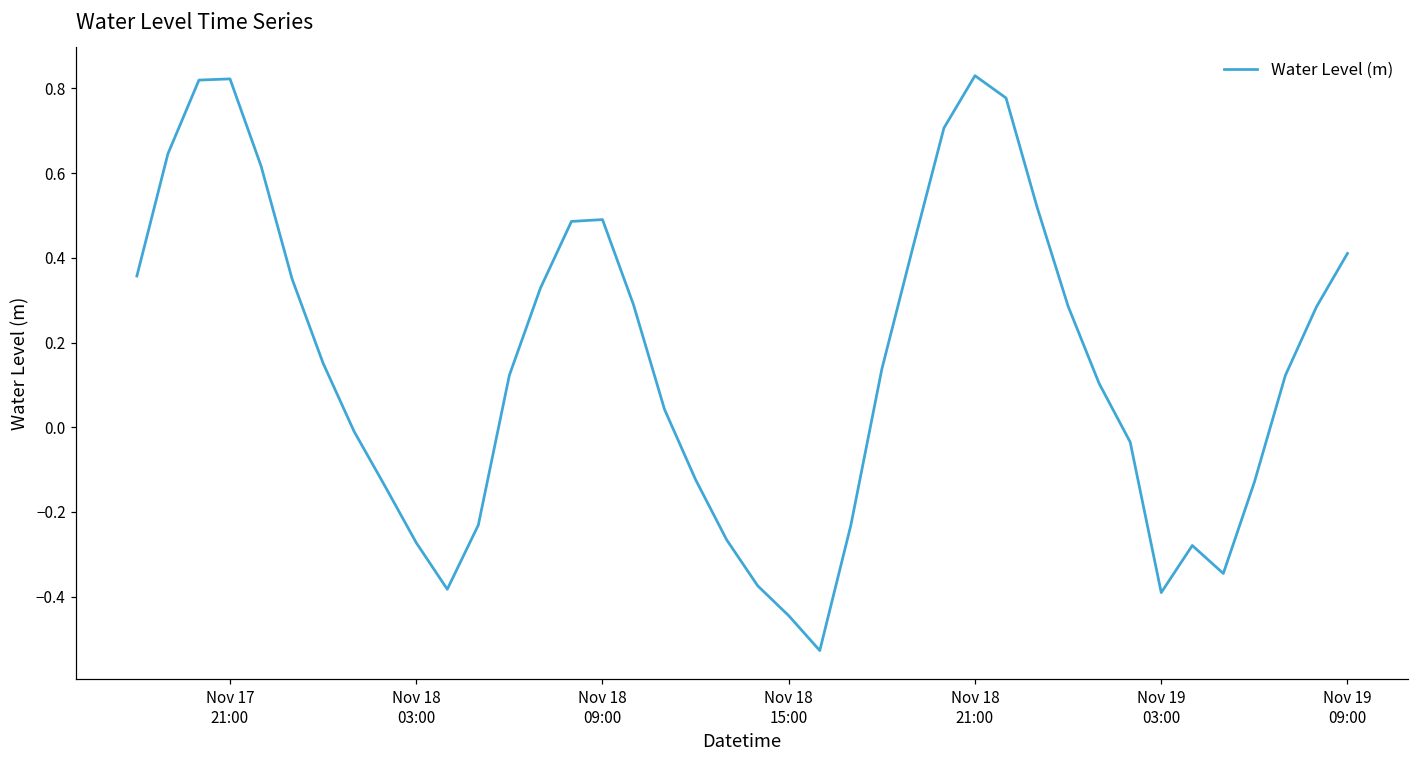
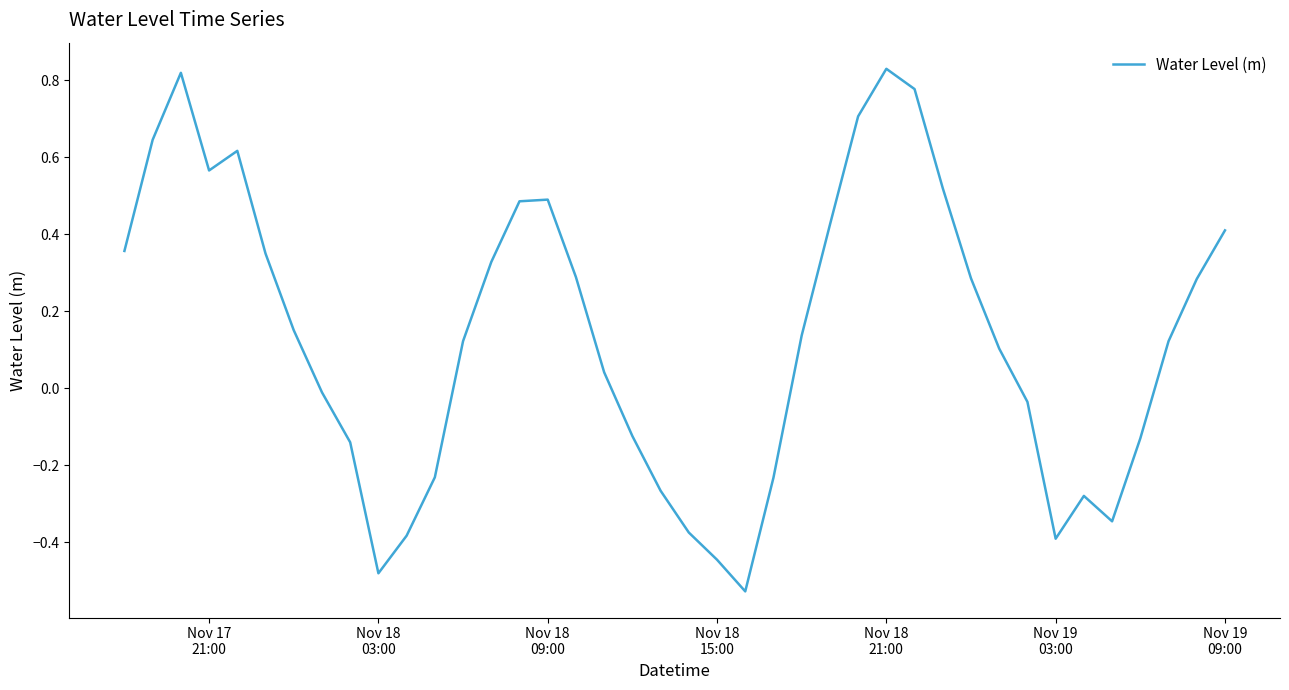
Nov 17 21:00: 0.82 -> 0.57
Nov 18 03:00: -0.27 -> -0.48
